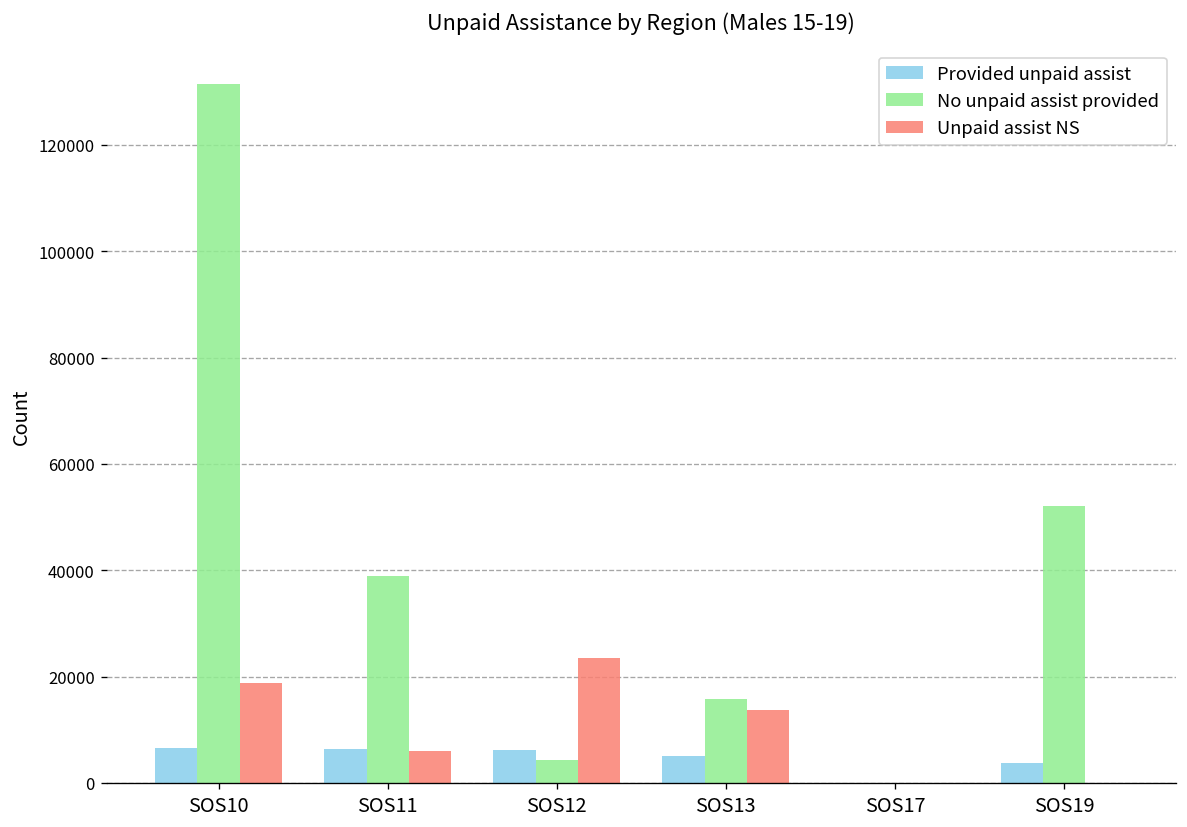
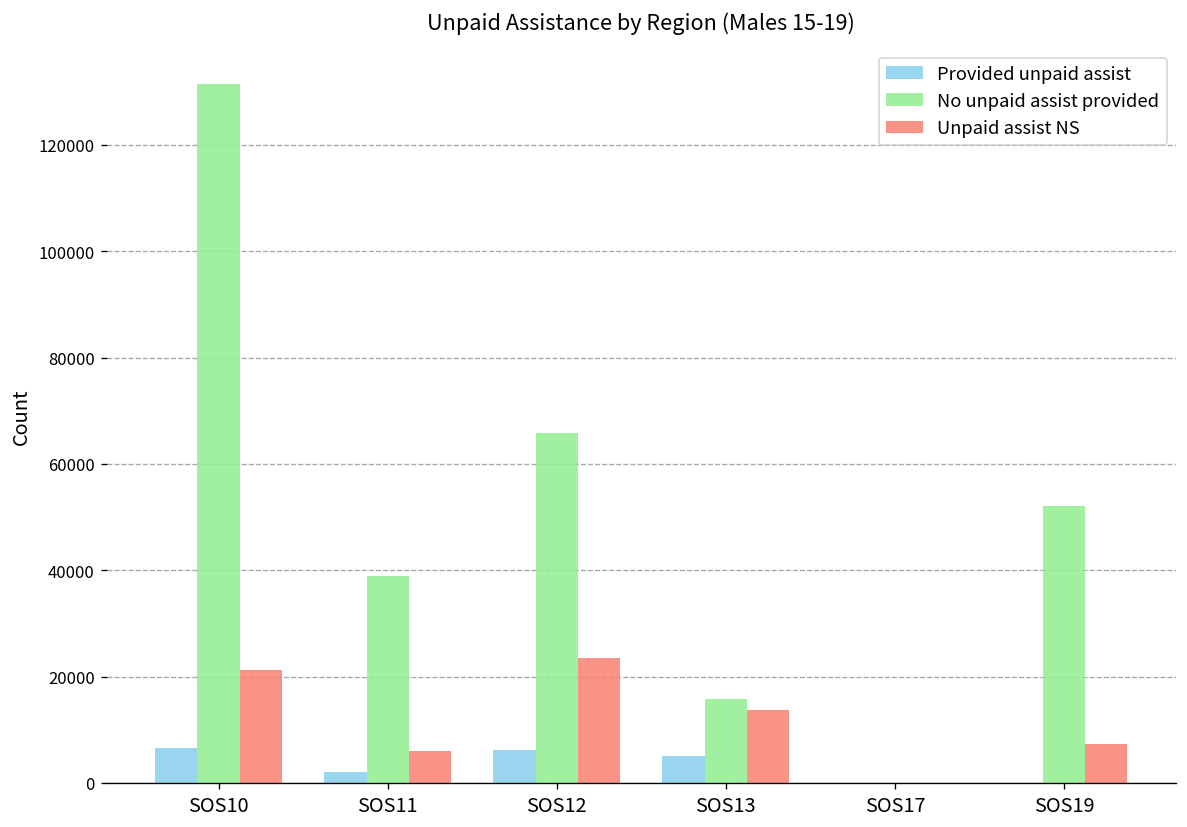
Unpaid assist NS, SOS10: 19000 -> 21000
Provided unpaid assist, SOS11: 6000 -> 2000
No unpaid assist provided, SOS12: 4000 -> 66000
Provided unpaid assist, SOS19: 4000 -> 0
Unpaid assist NS, SOS19: 0 -> 7000
